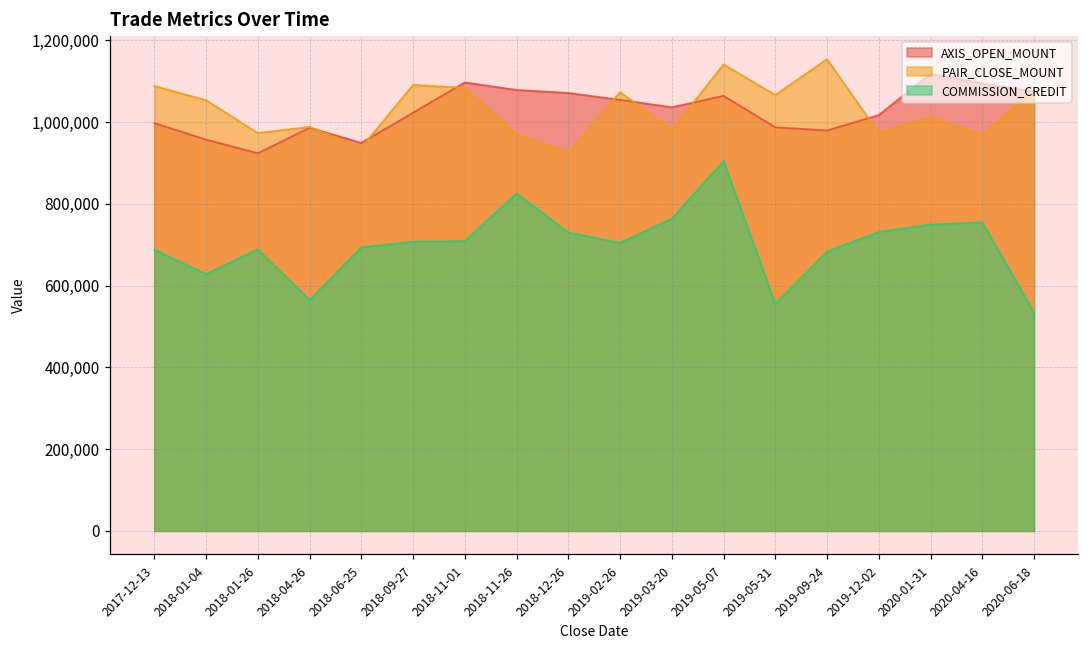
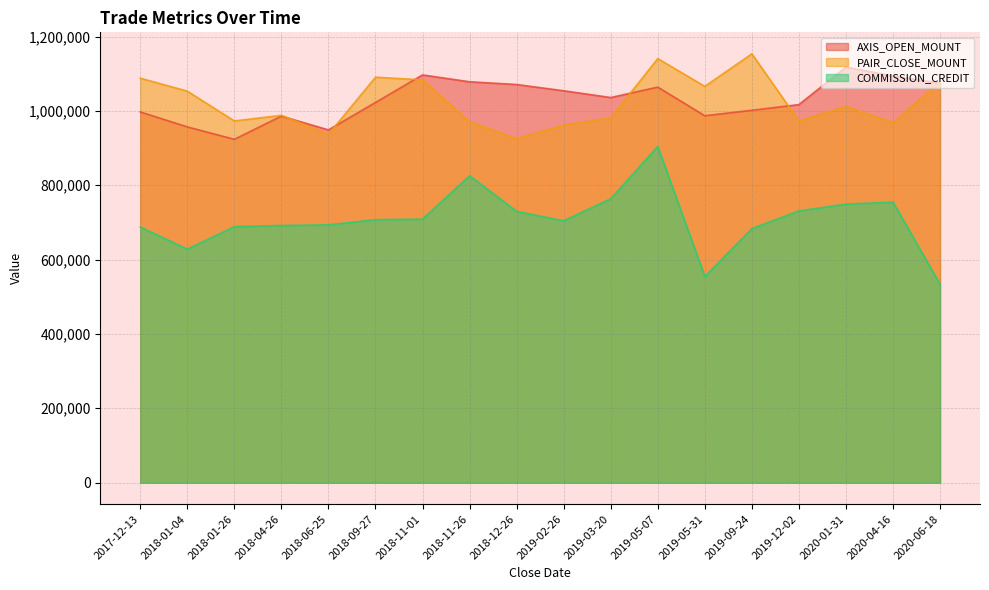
COMMISSION_CREDIT, 2018-04-26: 560,000 -> 690,000
PAIR_CLOSE_MOUNT, 2019-02-26: 1,070,000 -> 960,000
AXIS_OPEN_MOUNT, 2019-09-24: 980,000 -> 1,000,000
